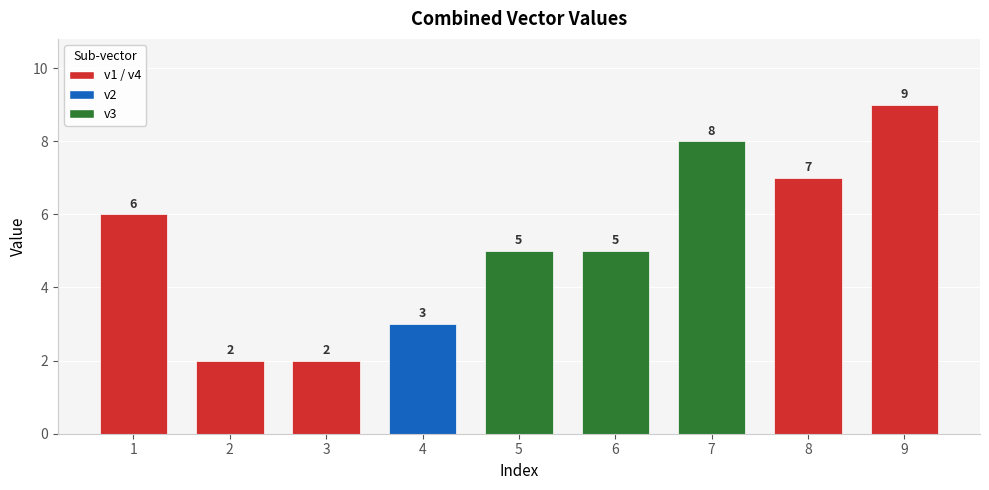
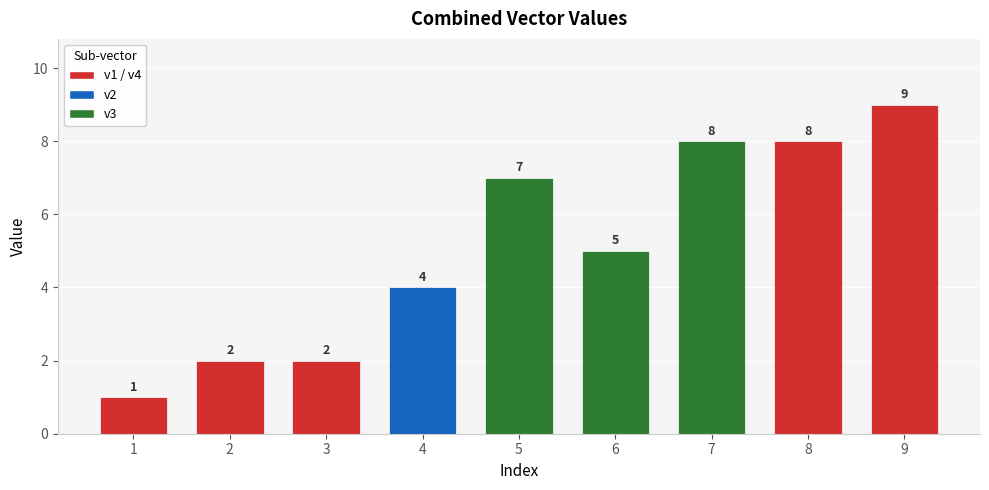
1: 6 -> 1
4: 3 -> 4
5: 5 -> 7
8: 7 -> 8
